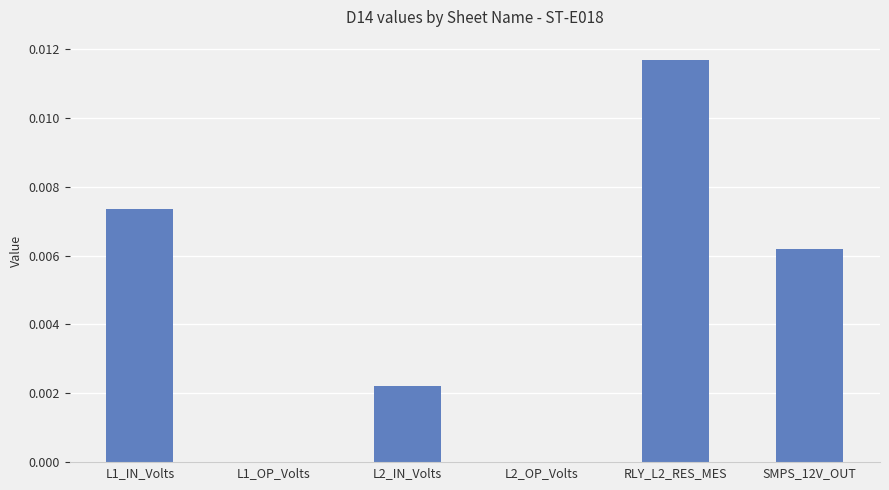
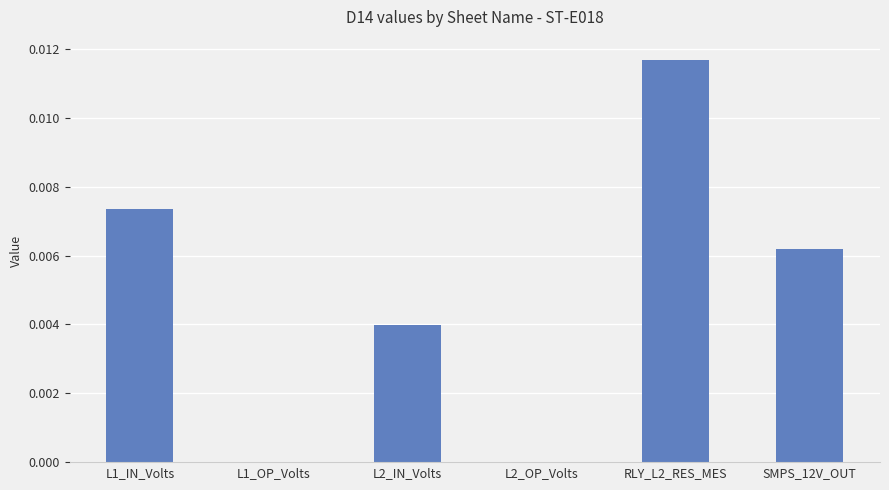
L2_IN_Volts: 0.0022 -> 0.0040
